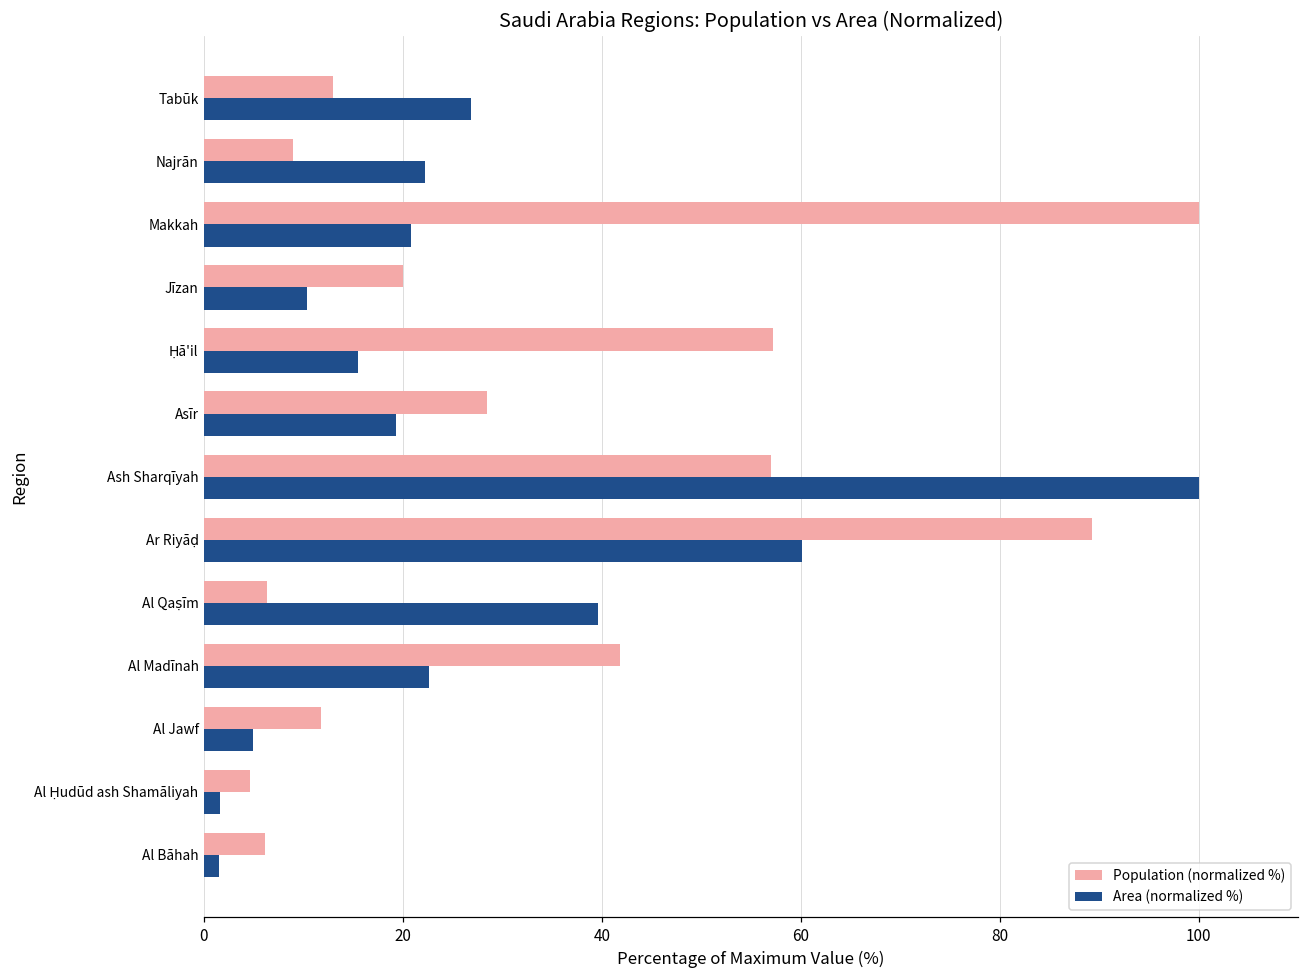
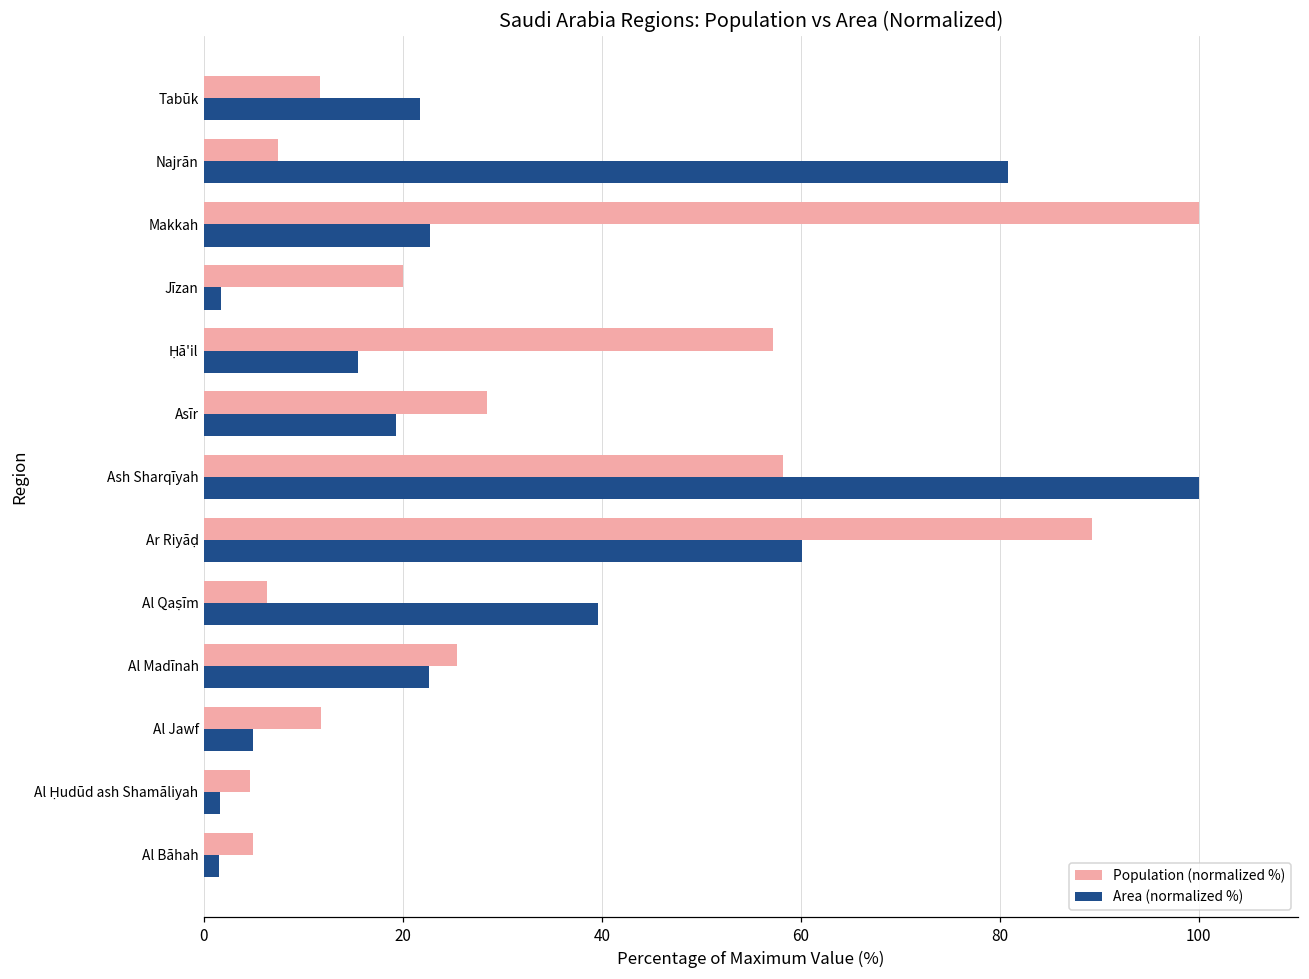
Population (normalized %), Tabūk: 13 -> 12
Area (normalized %), Tabūk: 27 -> 22
Population (normalized %), Najrān: 9 -> 7
Area (normalized %), Najrān: 22 -> 81
Area (normalized %), Makkah: 21 -> 23
Area (normalized %), Jīzan: 10 -> 2
Population (normalized %), Ash Sharqīyah: 57 -> 58
Population (normalized %), Al Madīnah: 42 -> 25
Population (normalized %), Al Bāhah: 6 -> 5
